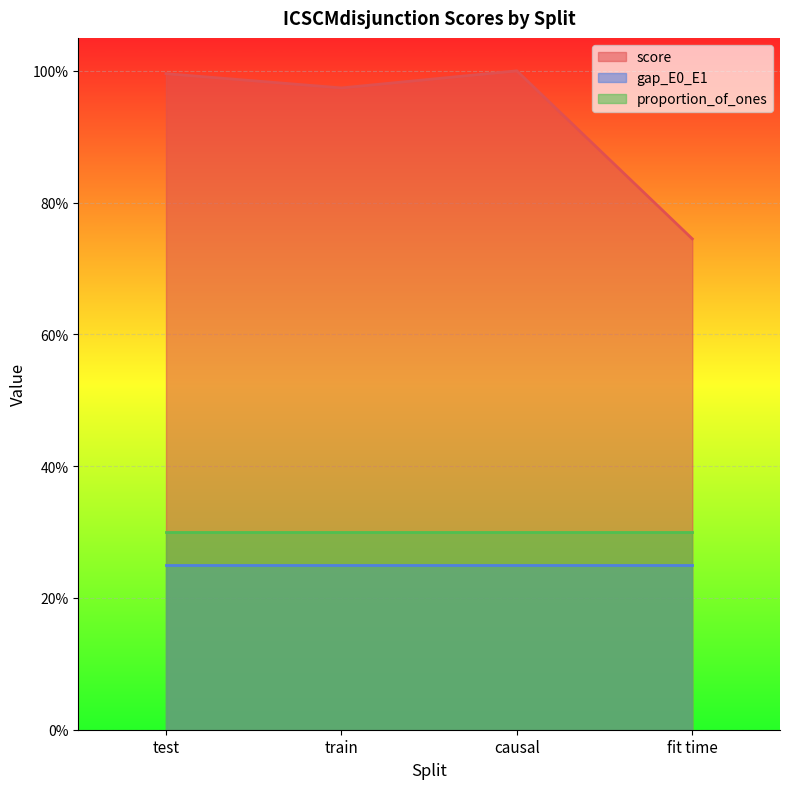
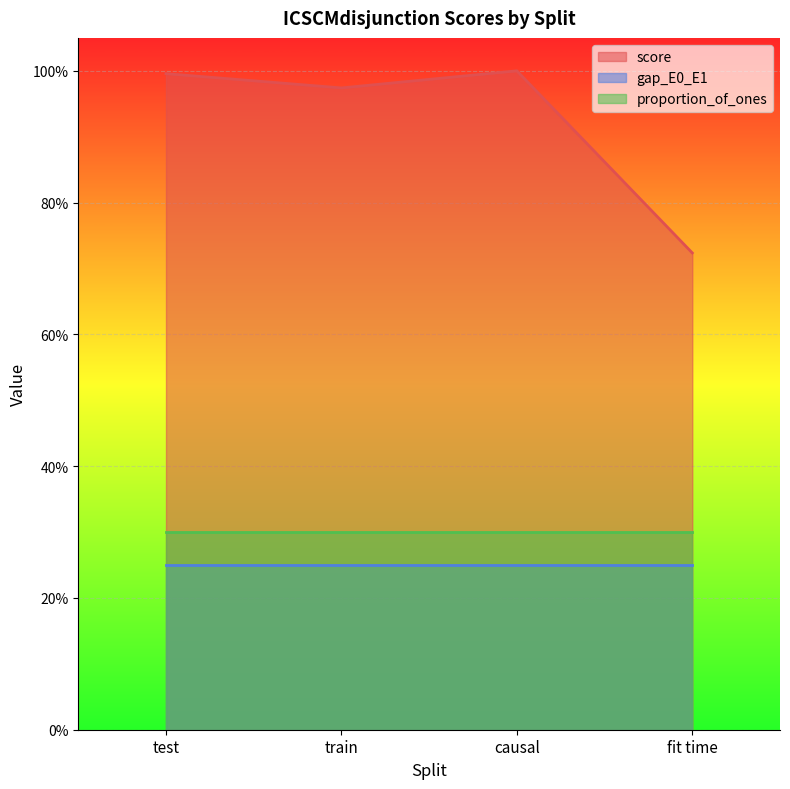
score, fit time: 75% -> 72%
